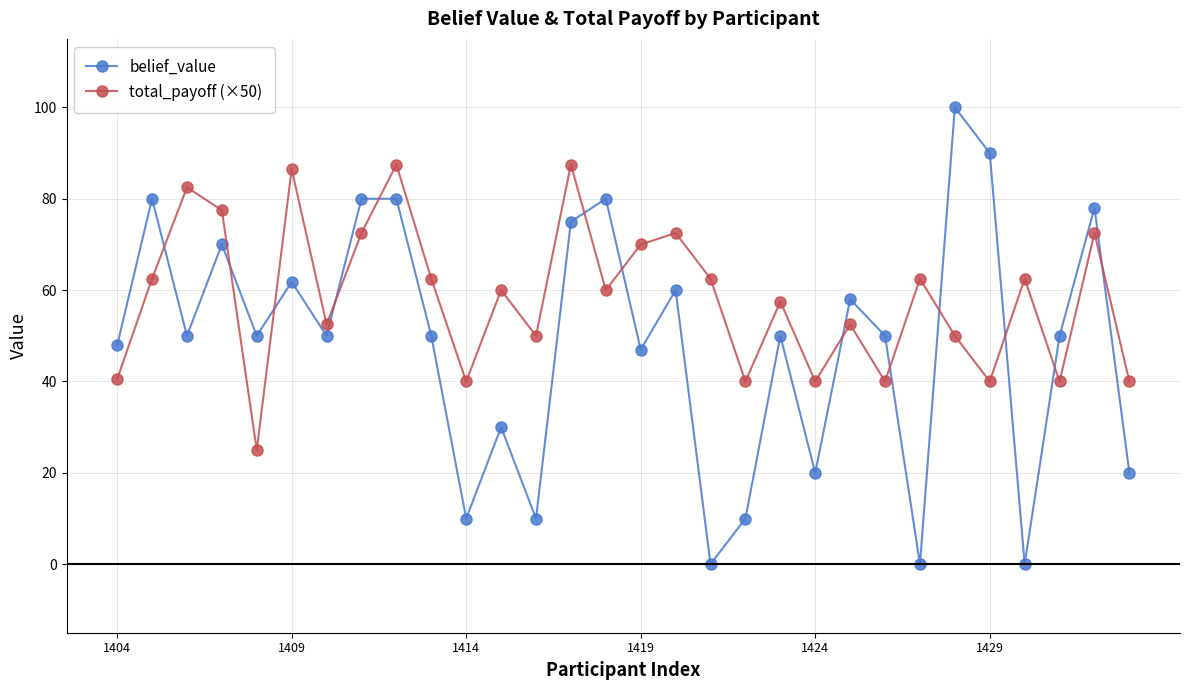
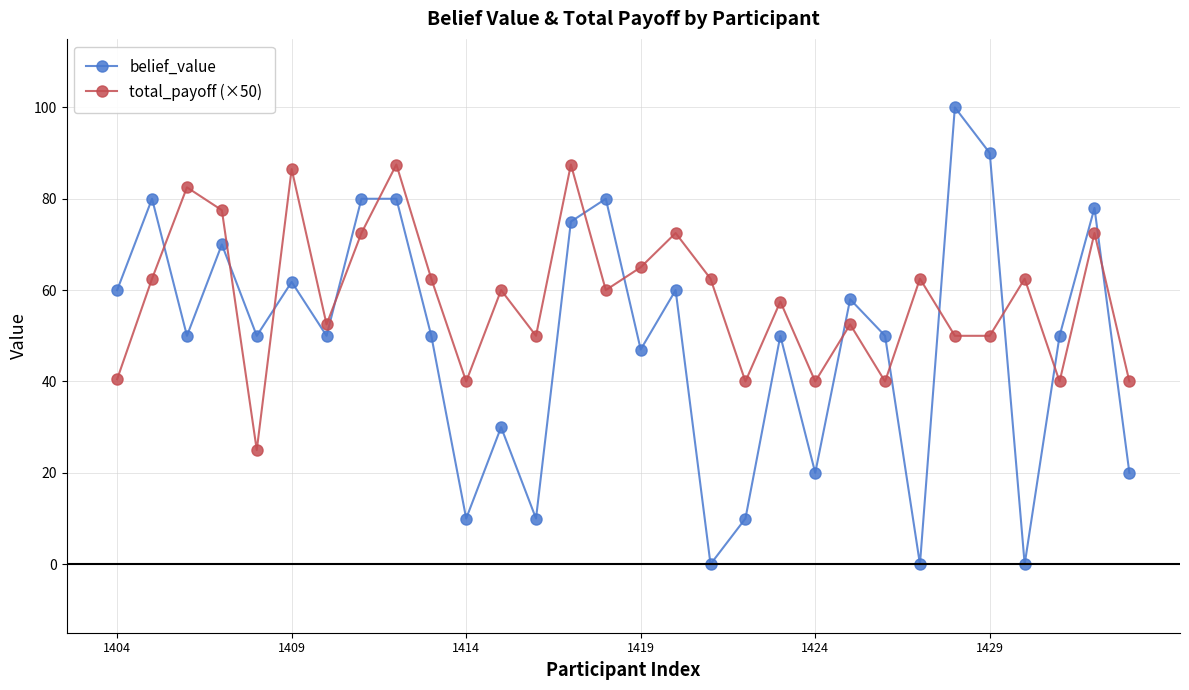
belief_value, 1404: 48 -> 60
total_payoff (×50), 1419: 70 -> 65
total_payoff (×50), 1429: 40 -> 50
